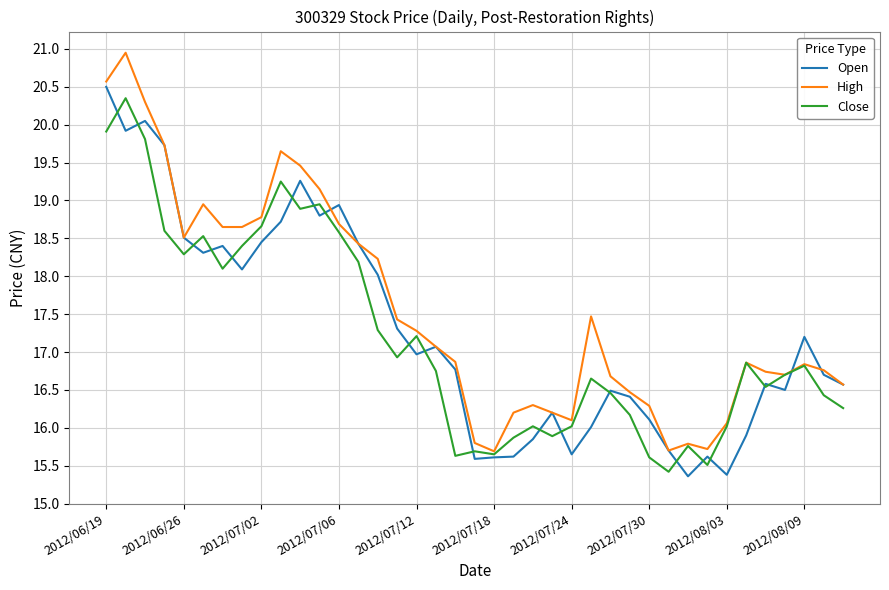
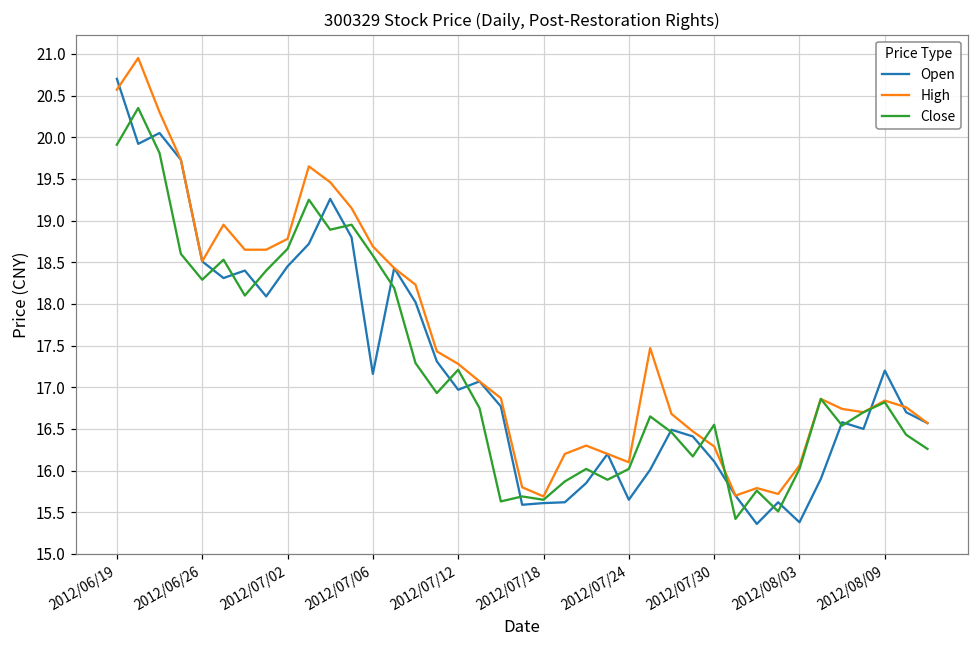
Open, 2012/06/19: 20.5 -> 20.7
Open, 2012/07/06: 18.9 -> 17.2
Close, 2012/07/30: 15.6 -> 16.6
